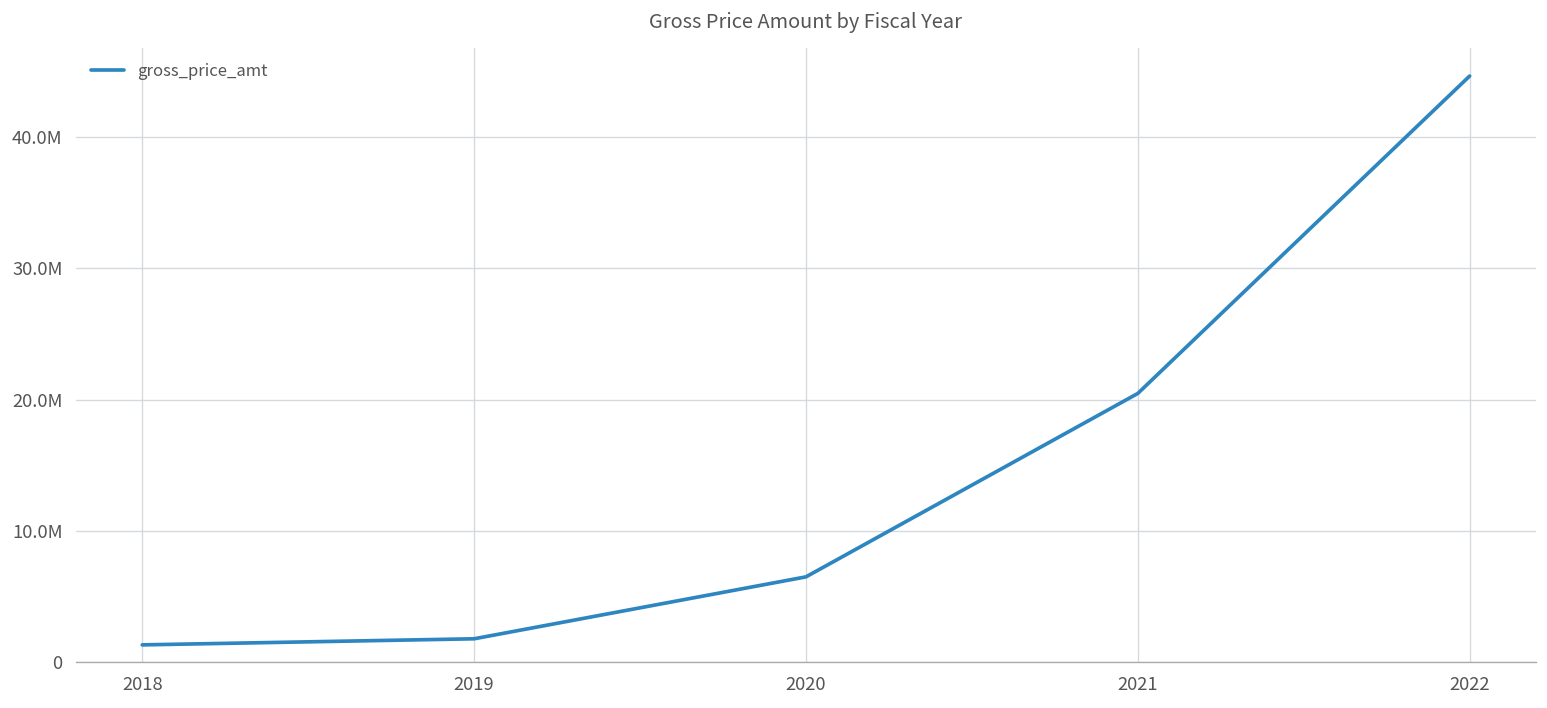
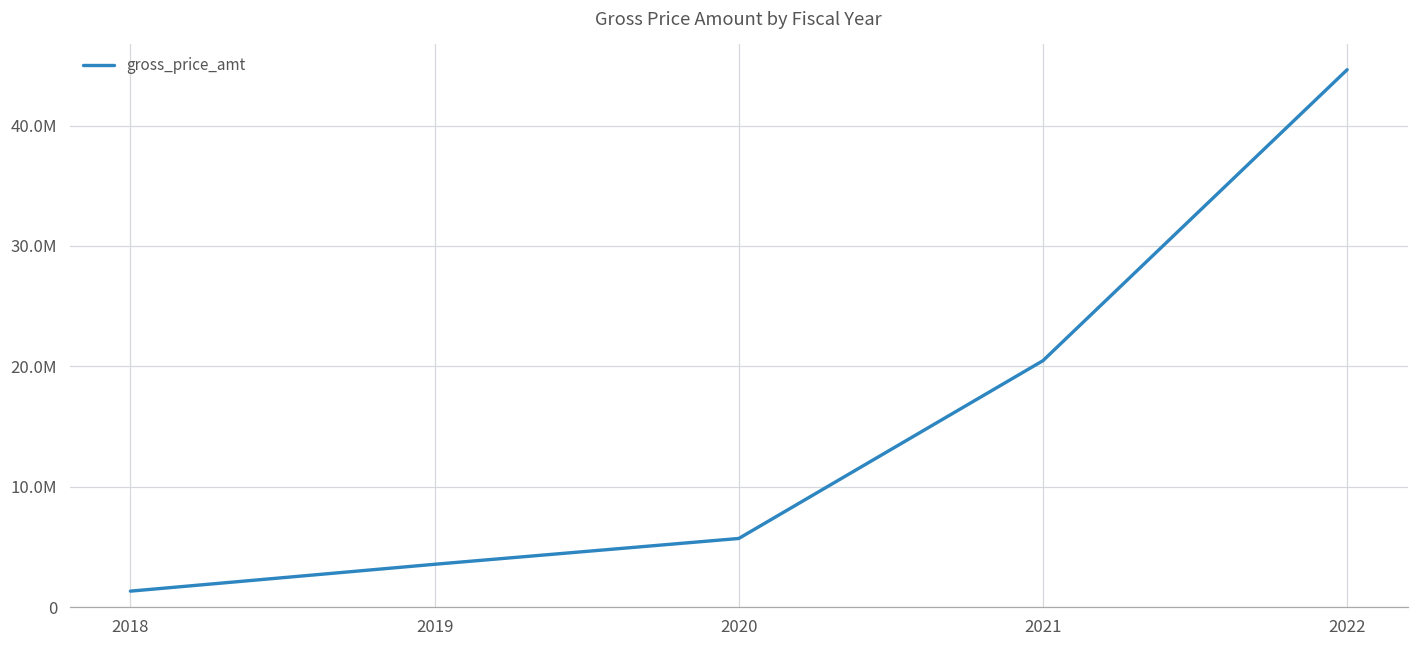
2019: 1800000 -> 3600000
2020: 6500000 -> 5700000
